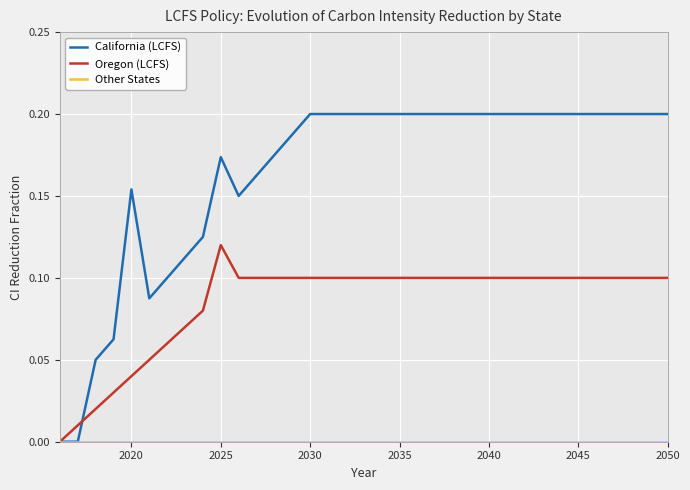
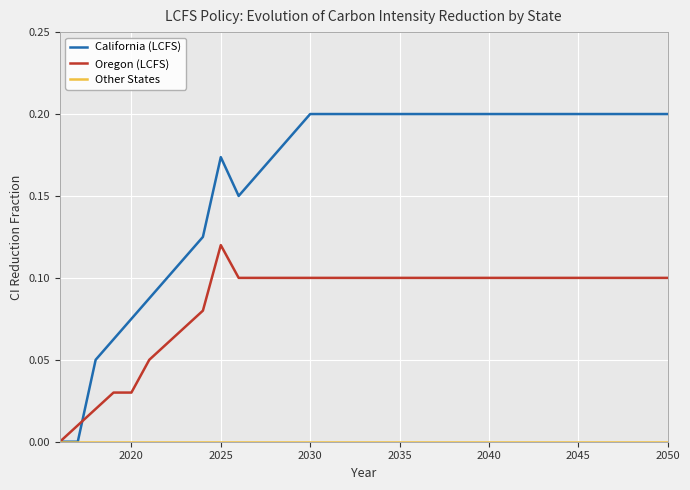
California (LCFS), 2020: 0.154 -> 0.075
Oregon (LCFS), 2020: 0.04 -> 0.03
